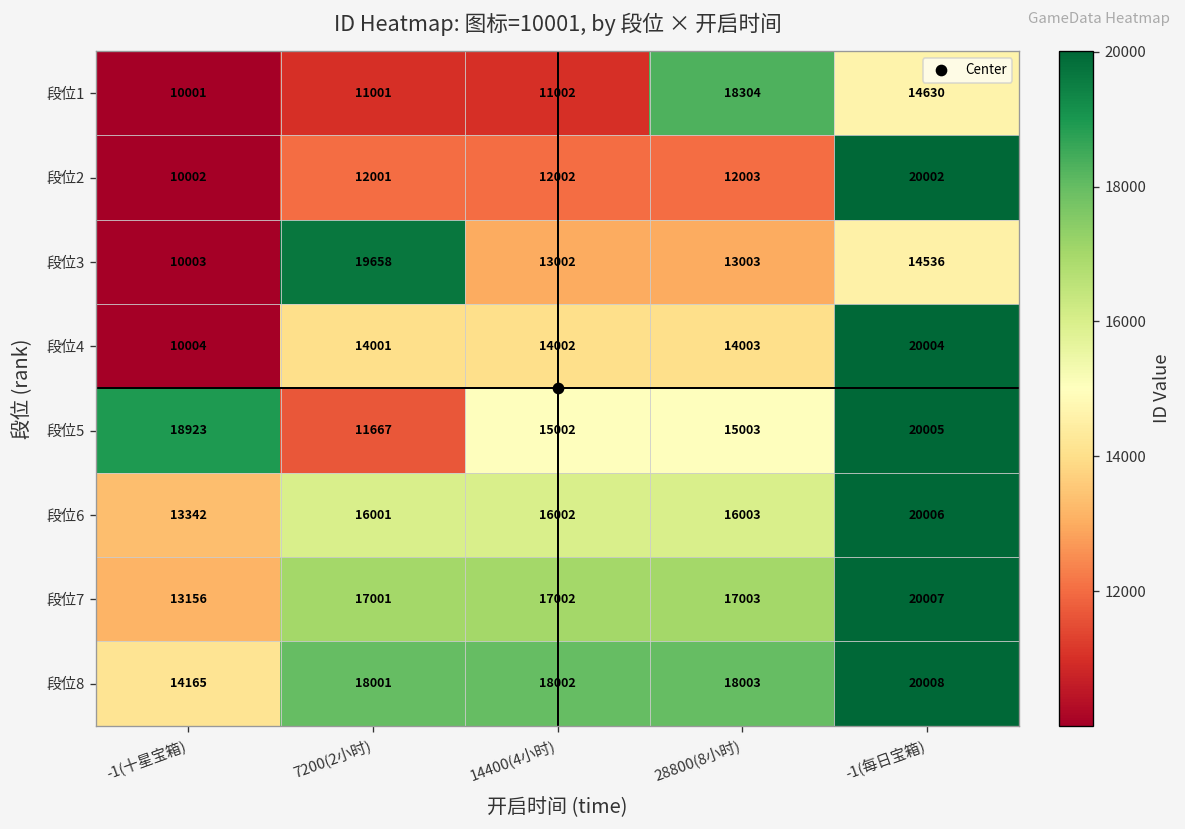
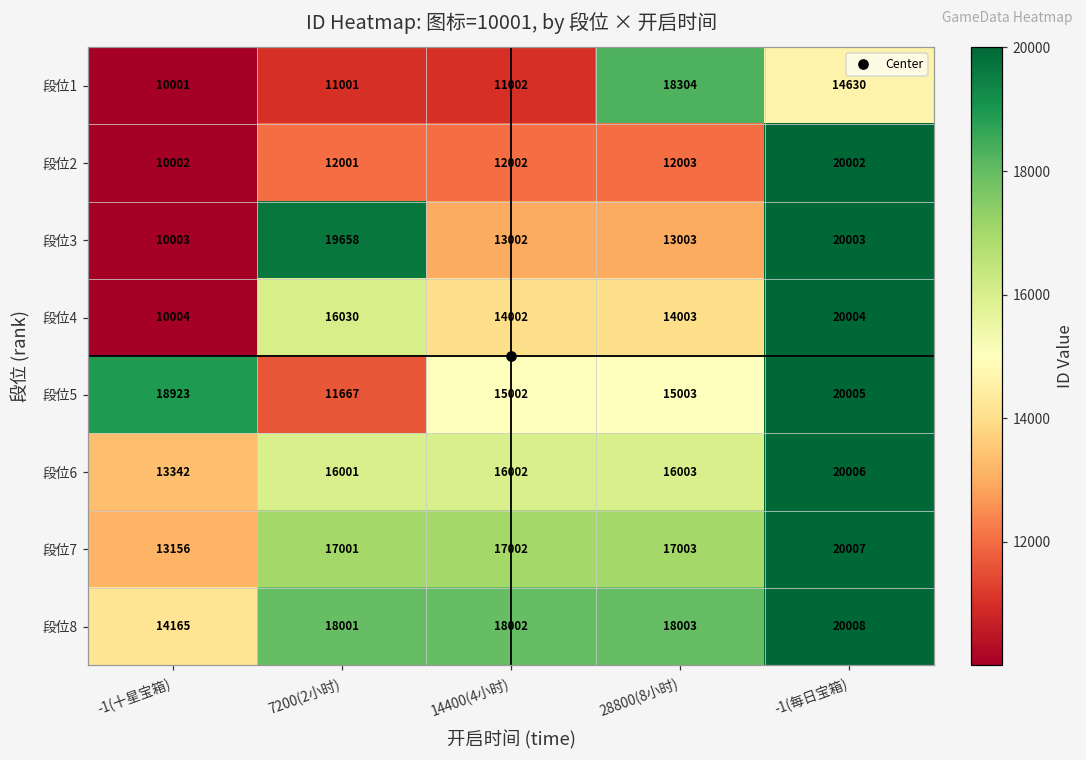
段位3, -1(每日宝箱): 14536 -> 20003
段位4, 7200(2小时): 14001 -> 16030
